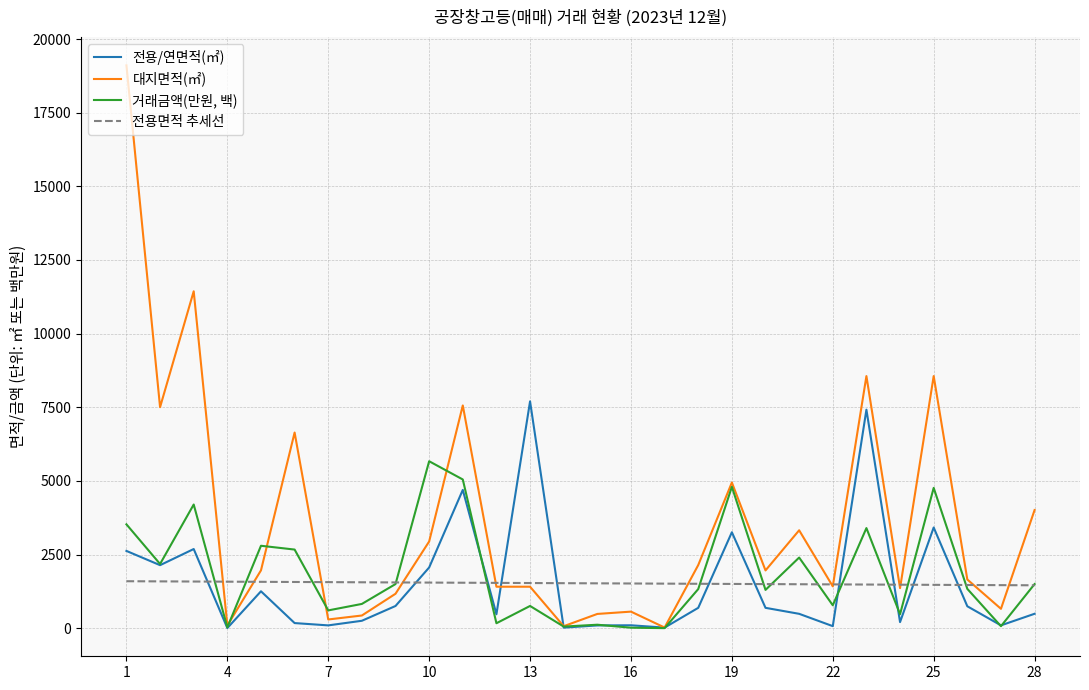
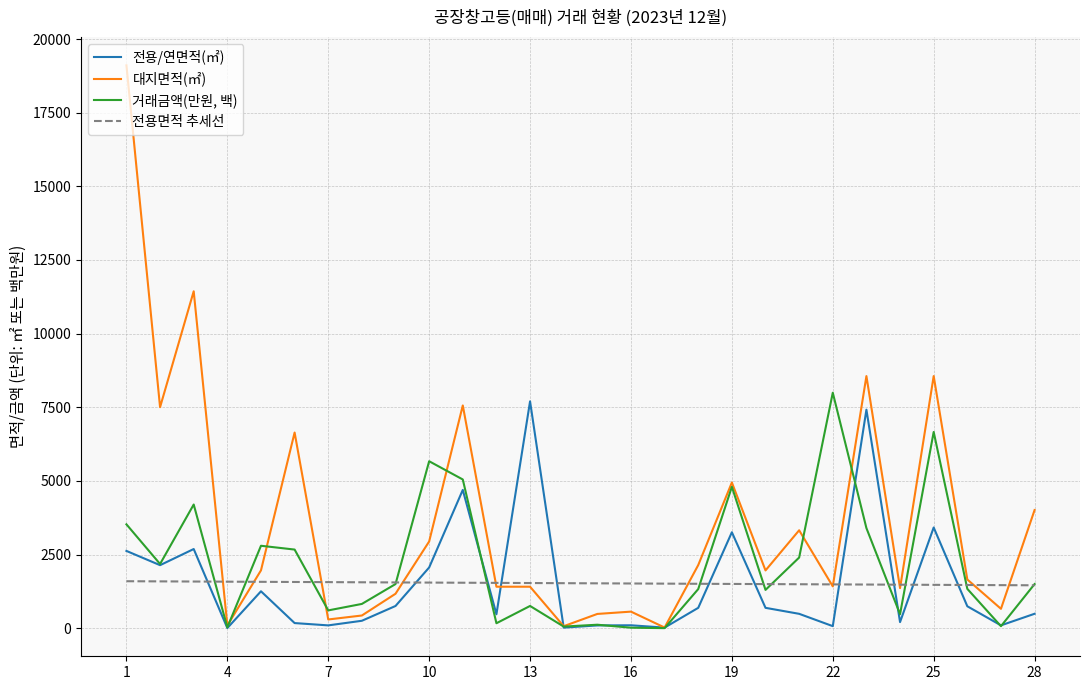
거래금액(만원, 백), 22: 800 -> 8000
거래금액(만원, 백), 25: 4800 -> 6700
